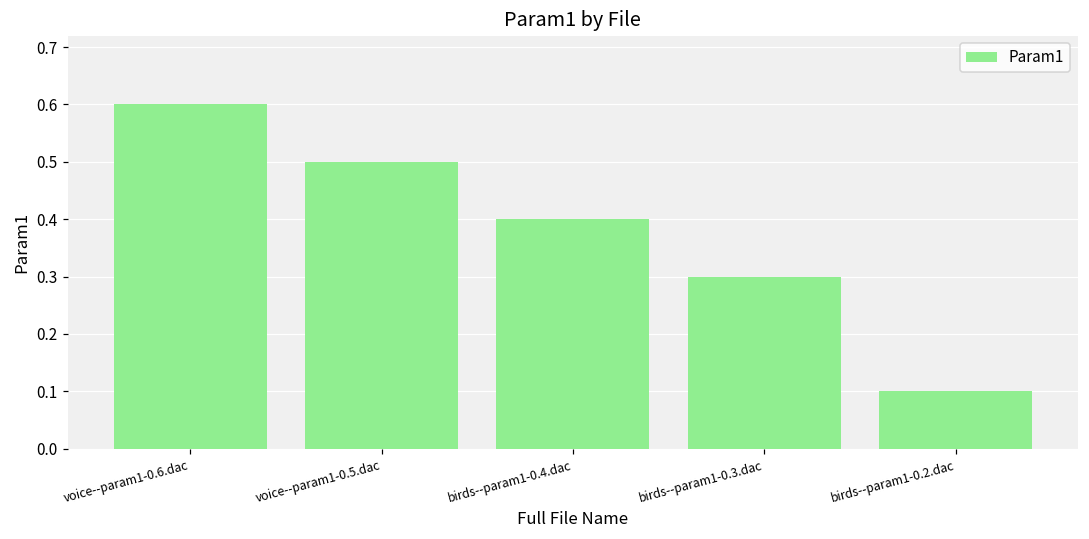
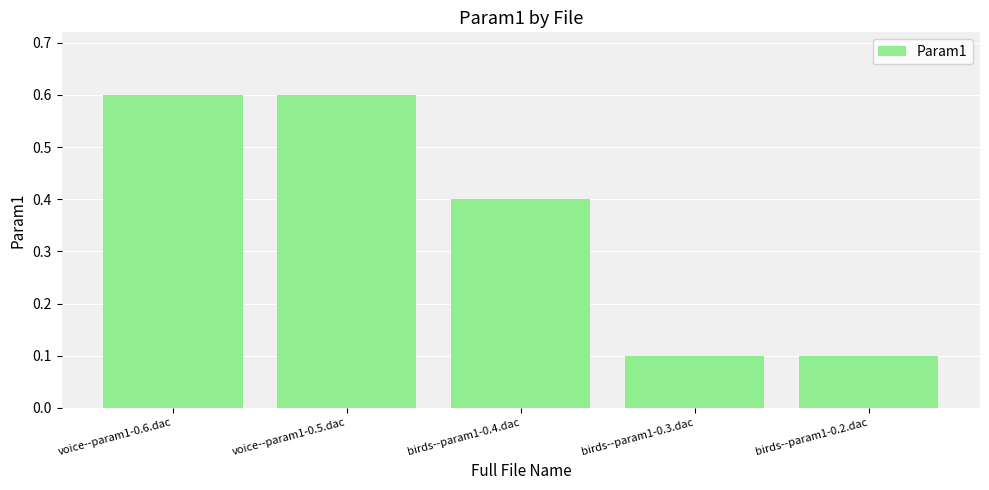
voice--param1-0.5.dac: 0.5 -> 0.6
birds--param1-0.3.dac: 0.3 -> 0.1
